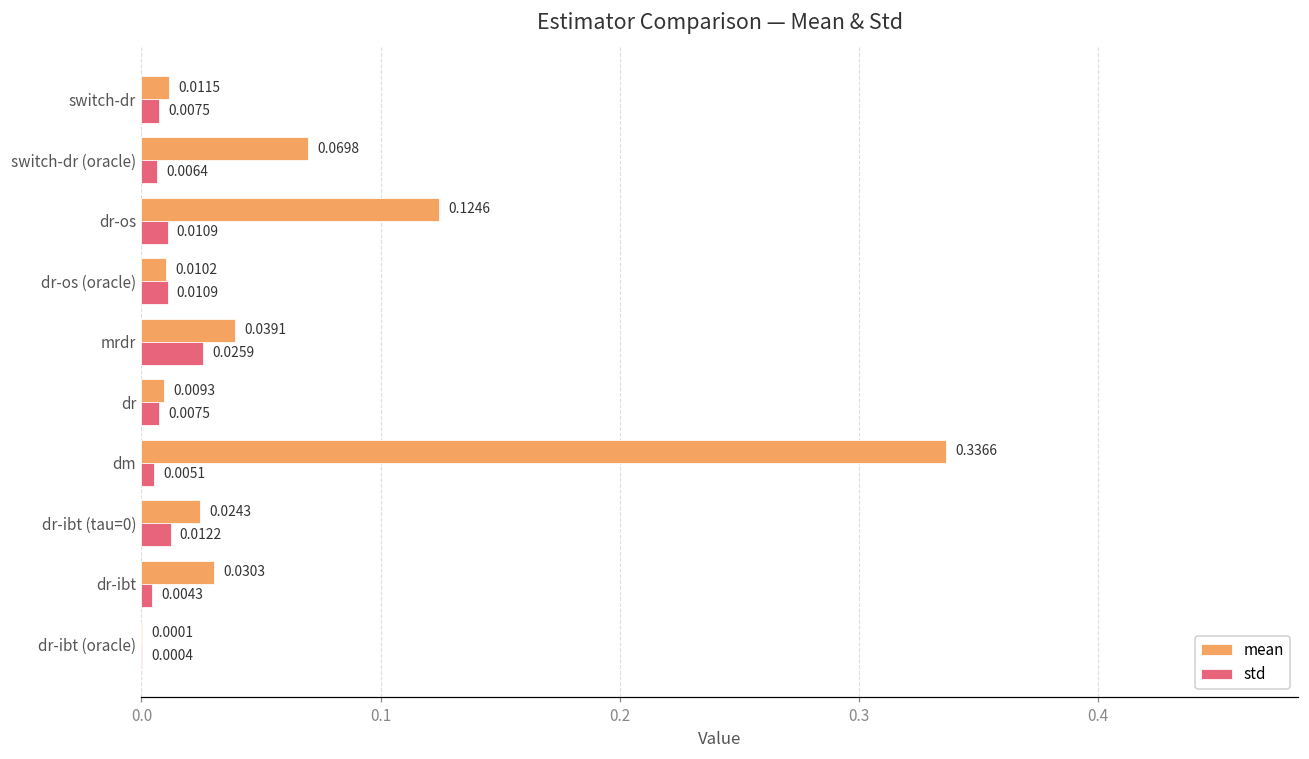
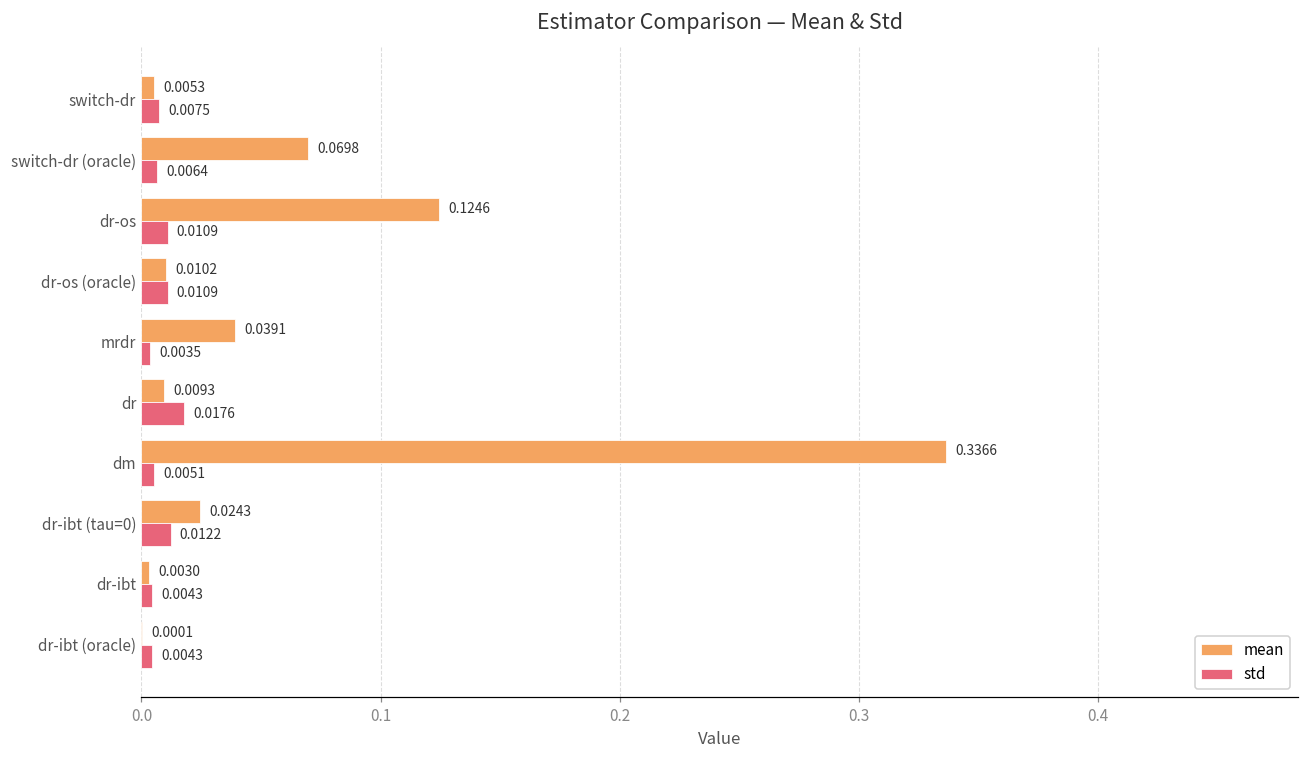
mean, switch-dr: 0.0115 -> 0.0053
std, mrdr: 0.0259 -> 0.0035
std, dr: 0.0075 -> 0.0176
mean, dr-ibt: 0.0303 -> 0.0030
std, dr-ibt (oracle): 0.0004 -> 0.0043
